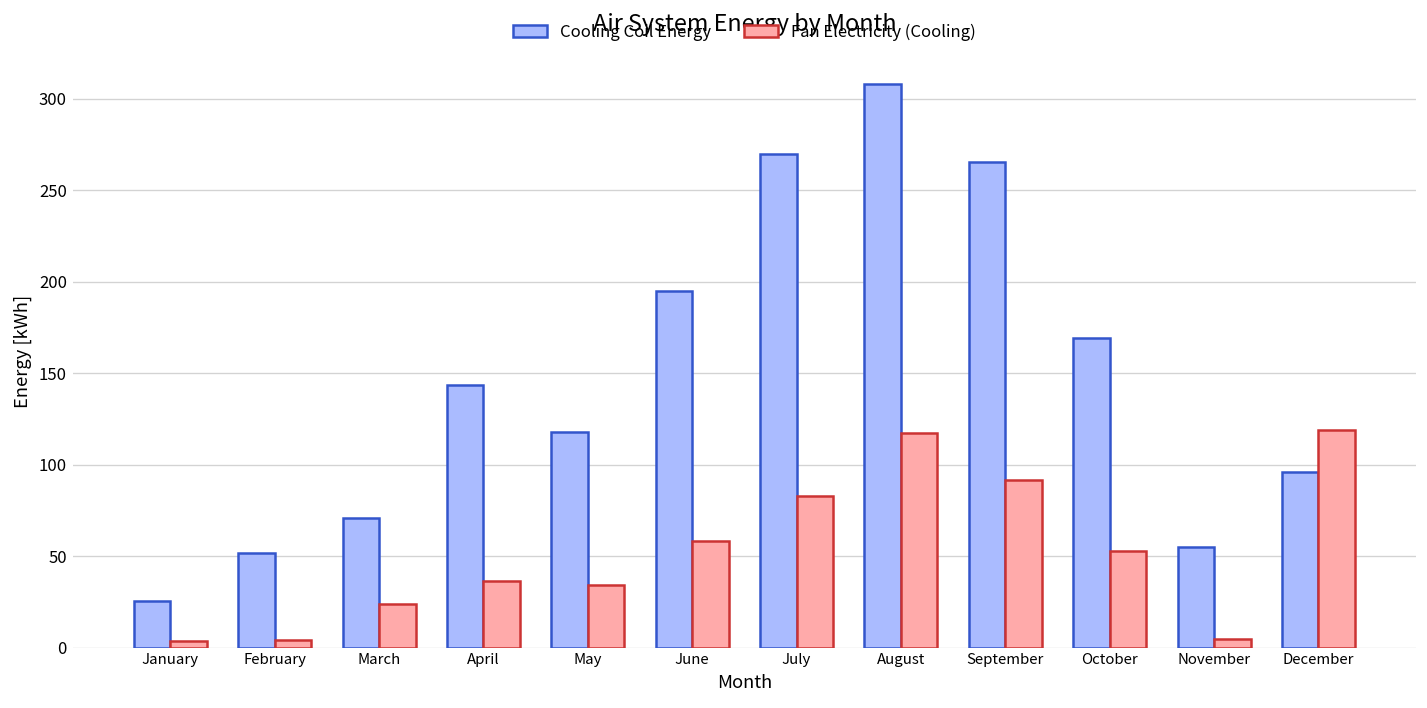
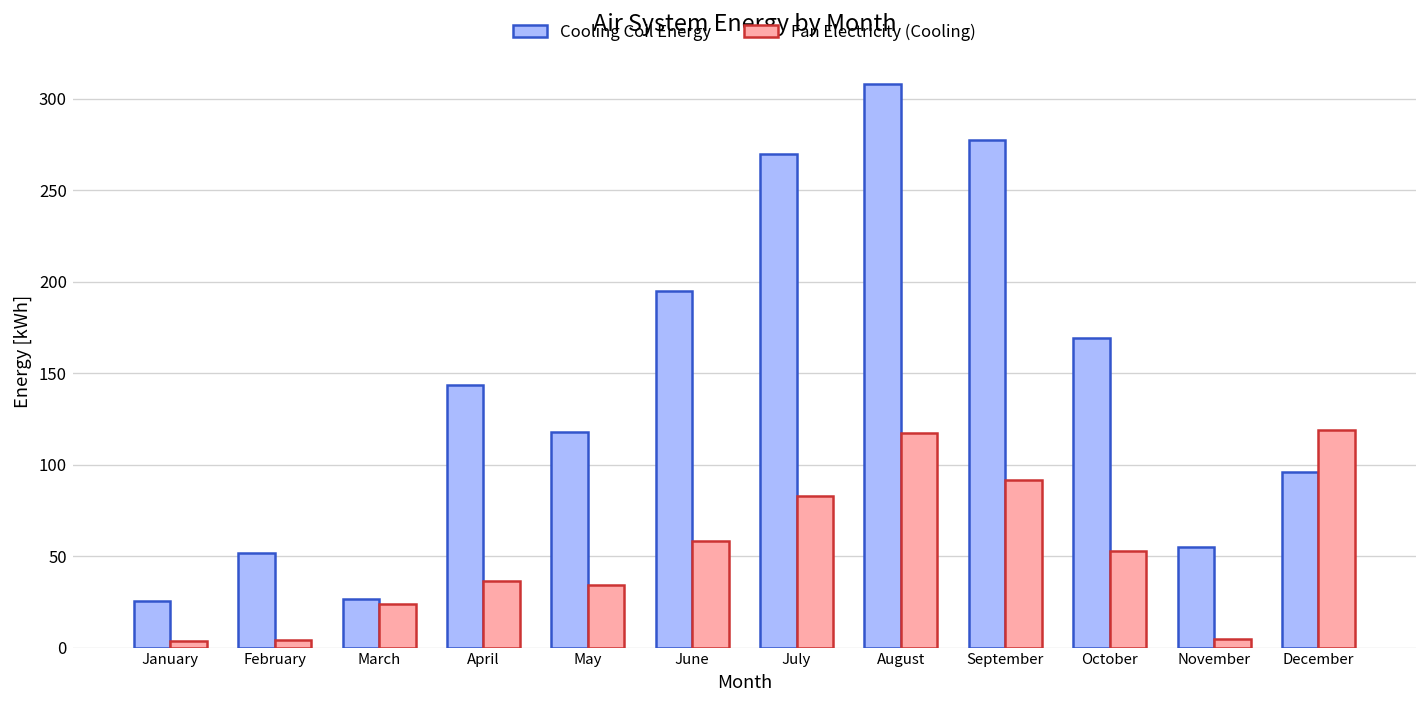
Cooling Coil Energy, March: 71 -> 27
Cooling Coil Energy, September: 265 -> 278
